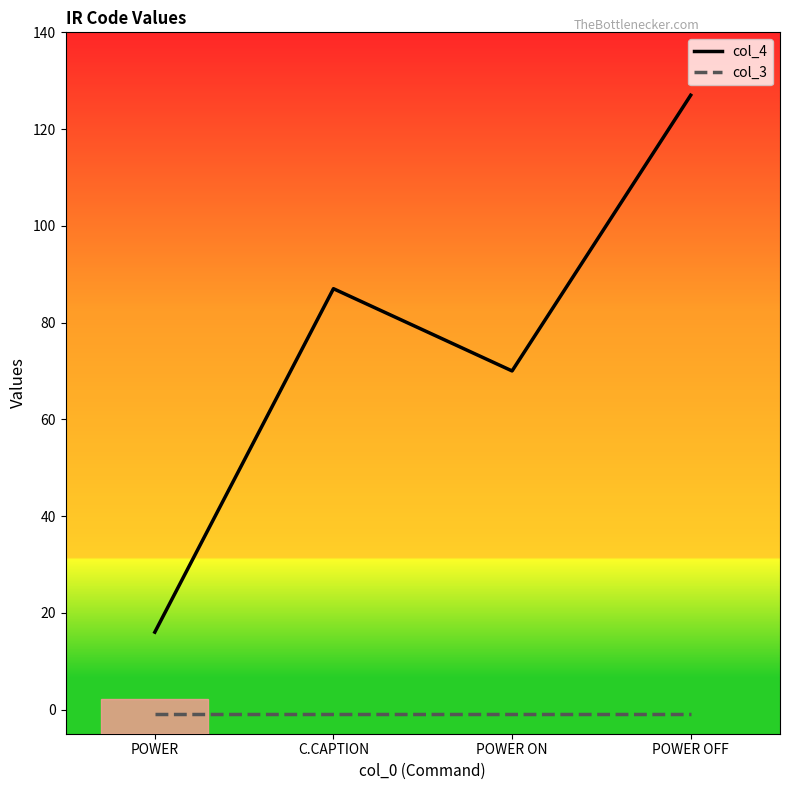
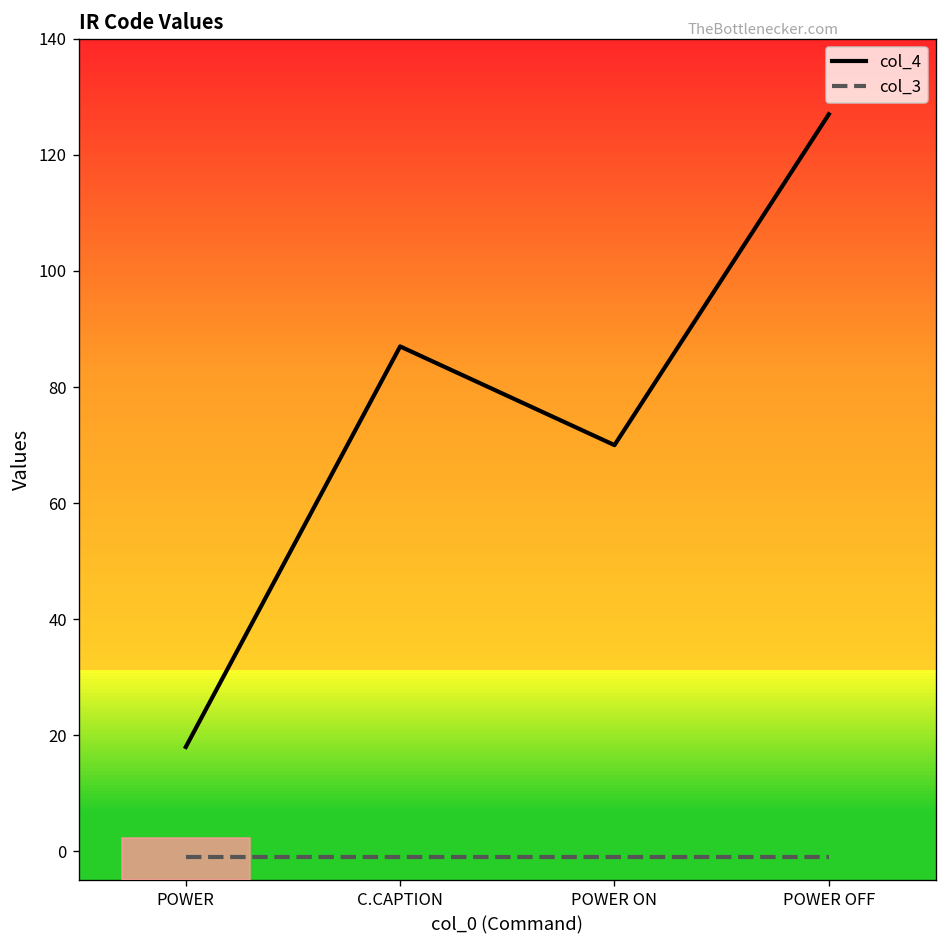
col_4, POWER: 16 -> 18
